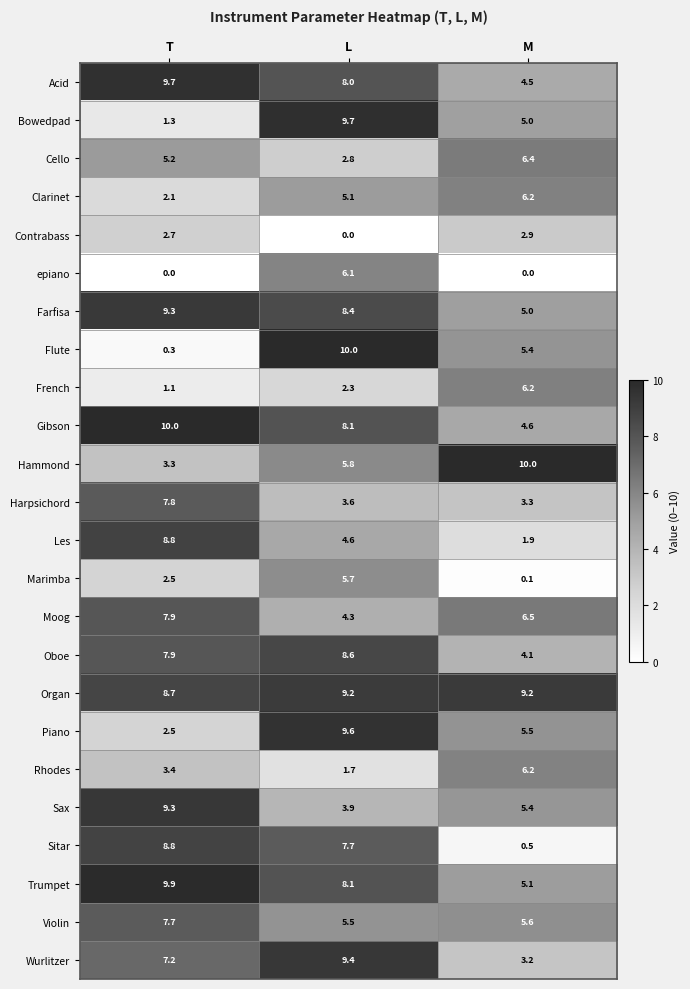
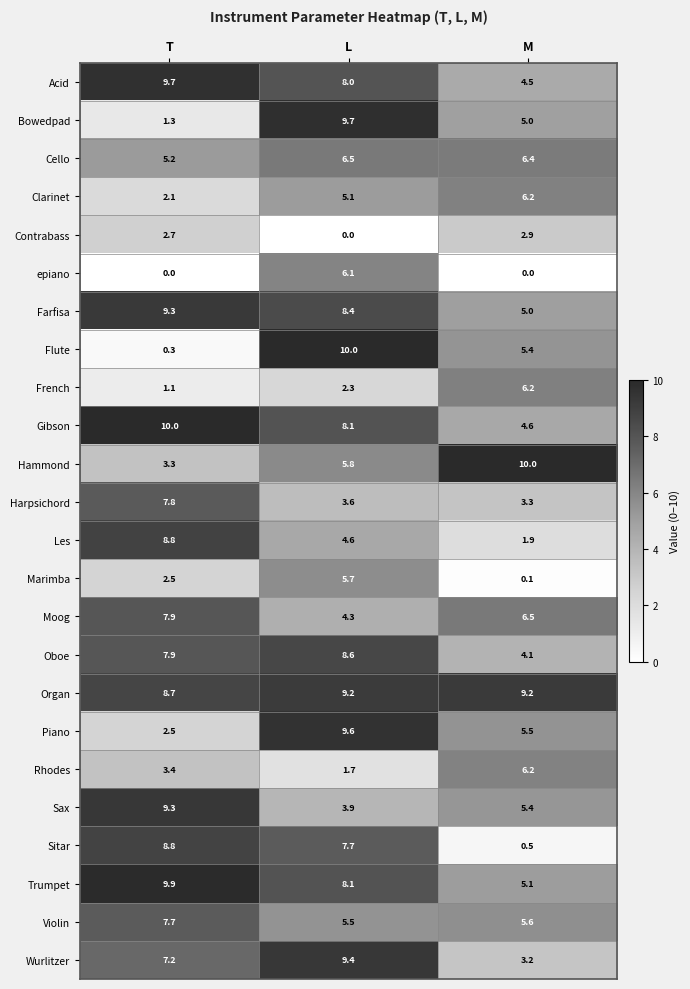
Cello, L: 2.8 -> 6.5
